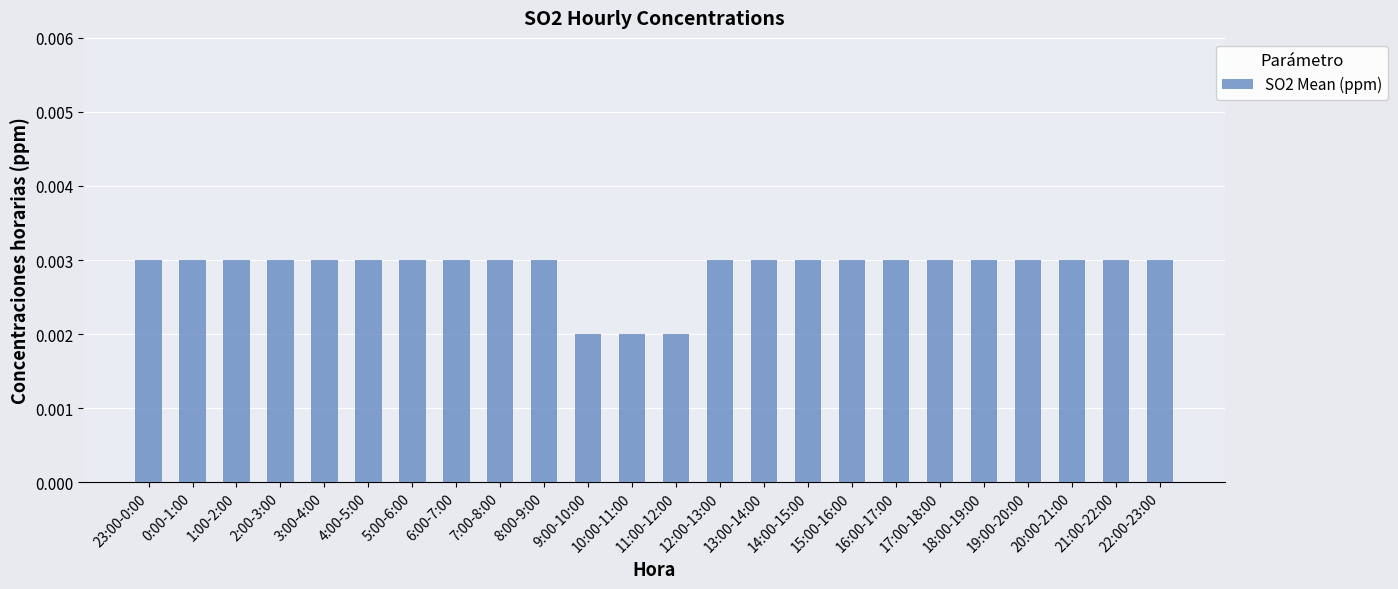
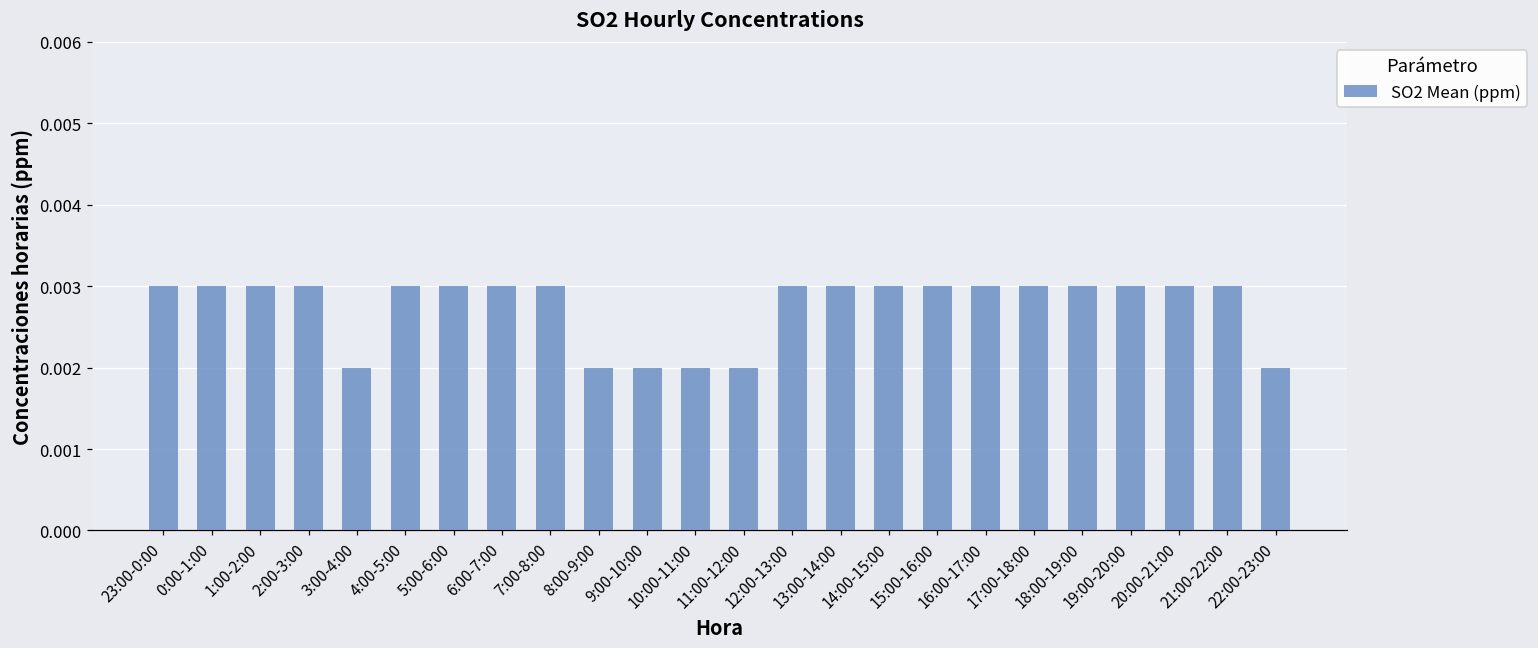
3:00-4:00: 0.003 -> 0.002
8:00-9:00: 0.003 -> 0.002
22:00-23:00: 0.003 -> 0.002
